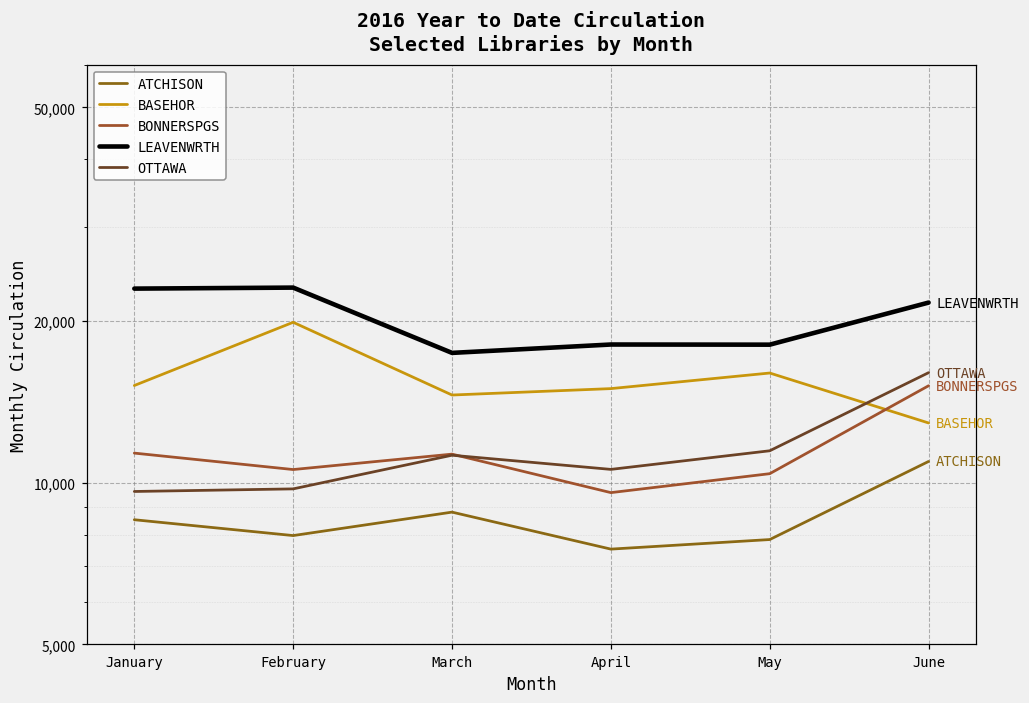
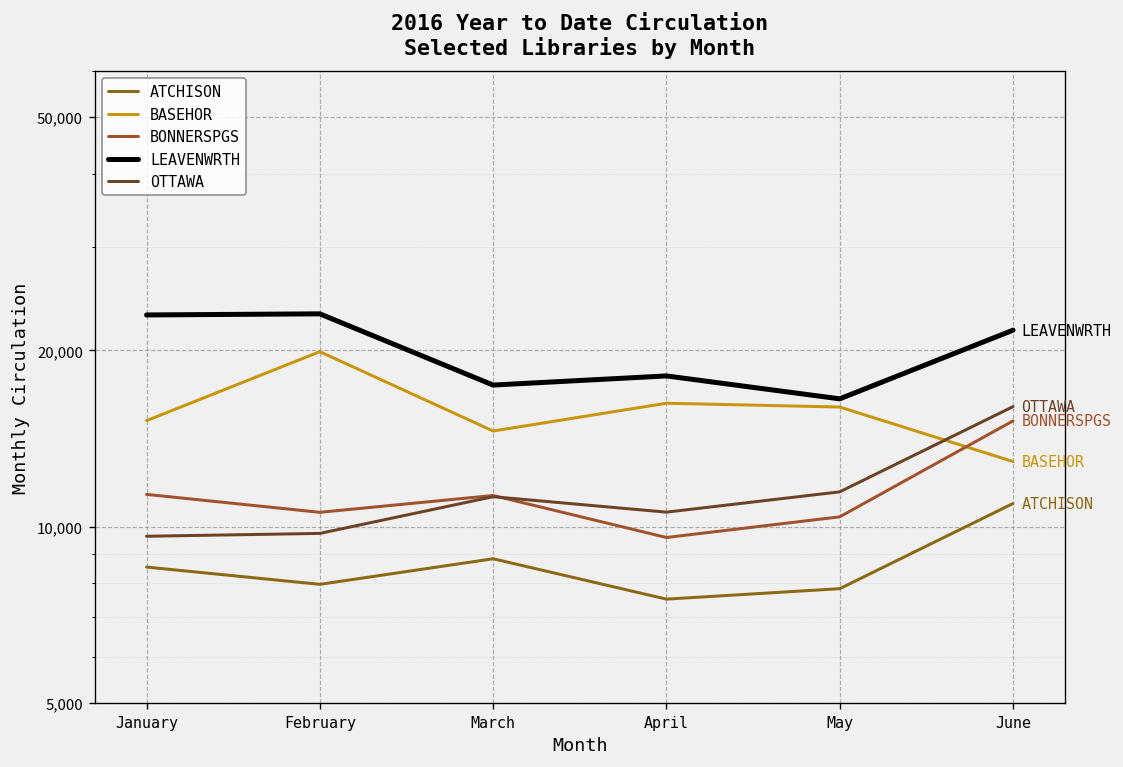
BASEHOR, April: 15,000 -> 16,200
LEAVENWRTH, May: 18,100 -> 16,500
